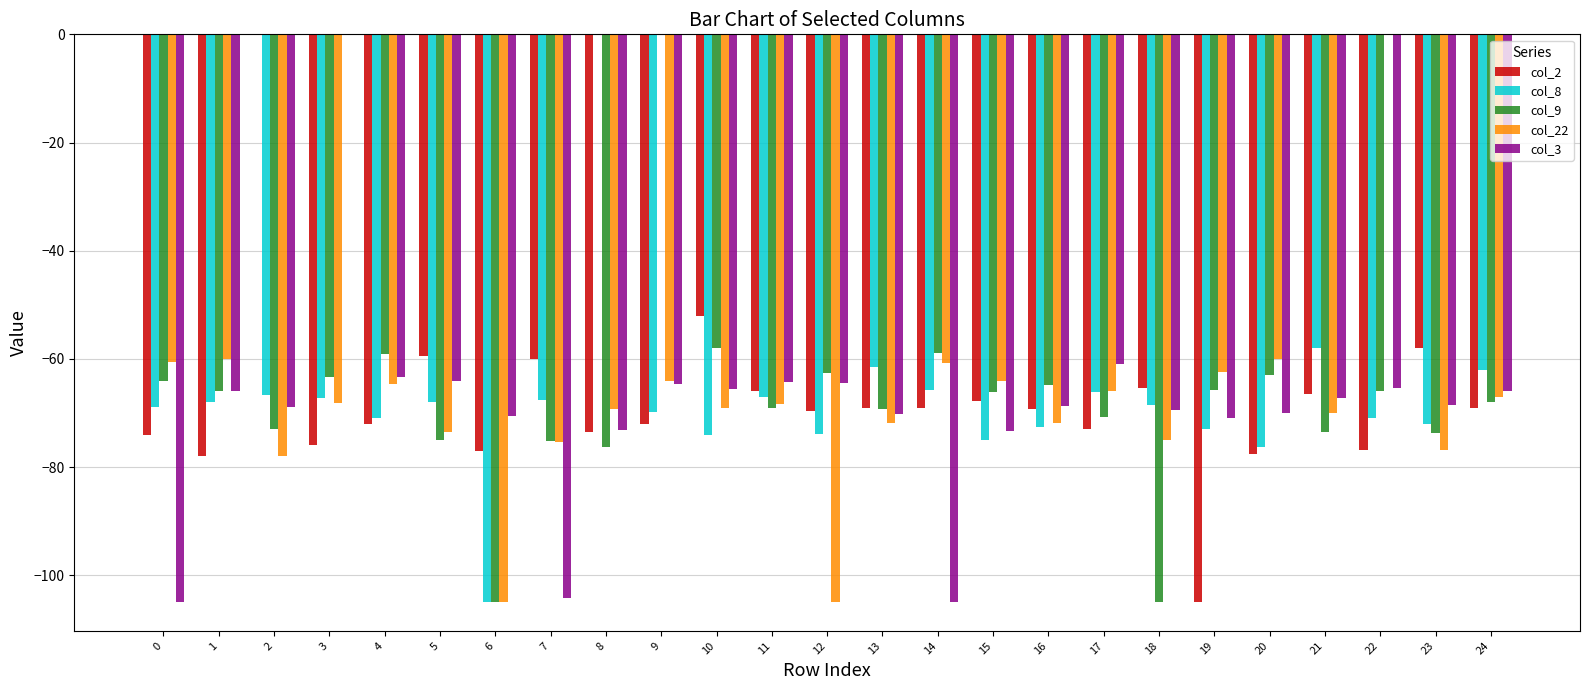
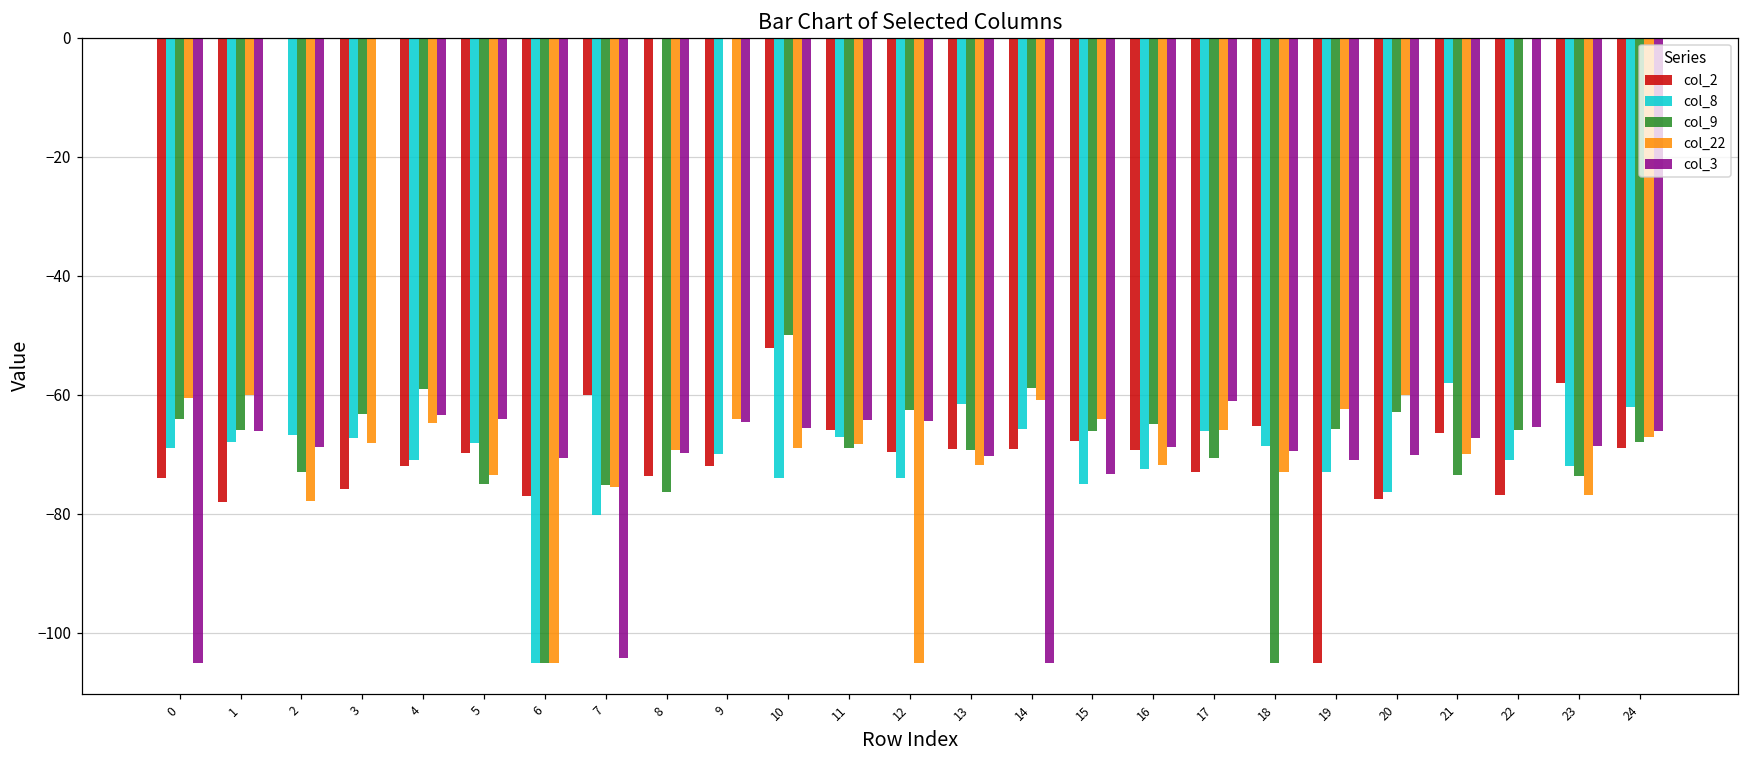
col_2, 5: -59 -> -70
col_8, 7: -68 -> -80
col_3, 8: -73 -> -70
col_9, 10: -58 -> -50
col_22, 18: -75 -> -73
